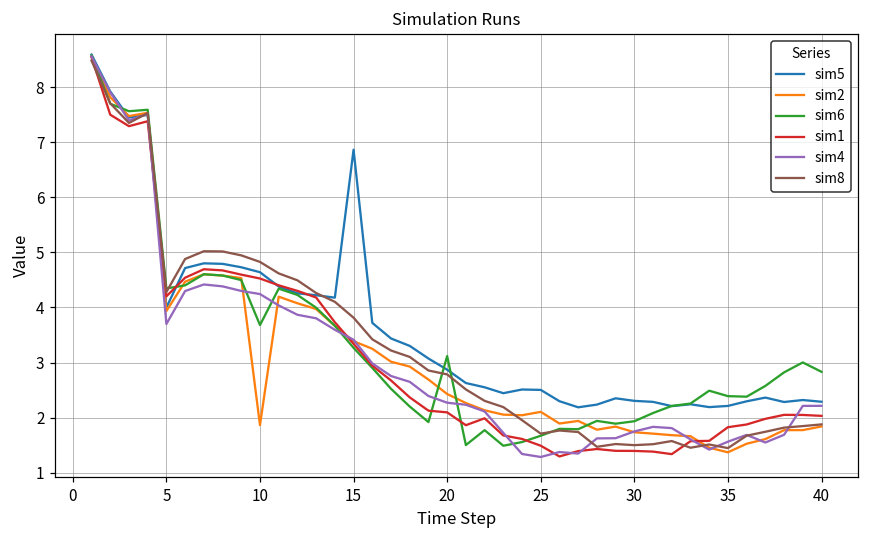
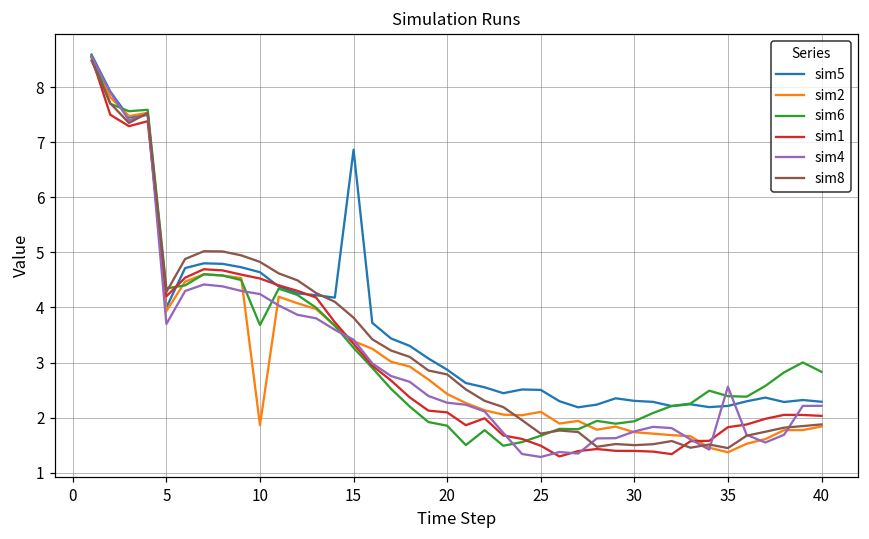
sim6, 20: 3.1 -> 1.9
sim4, 35: 1.6 -> 2.6
